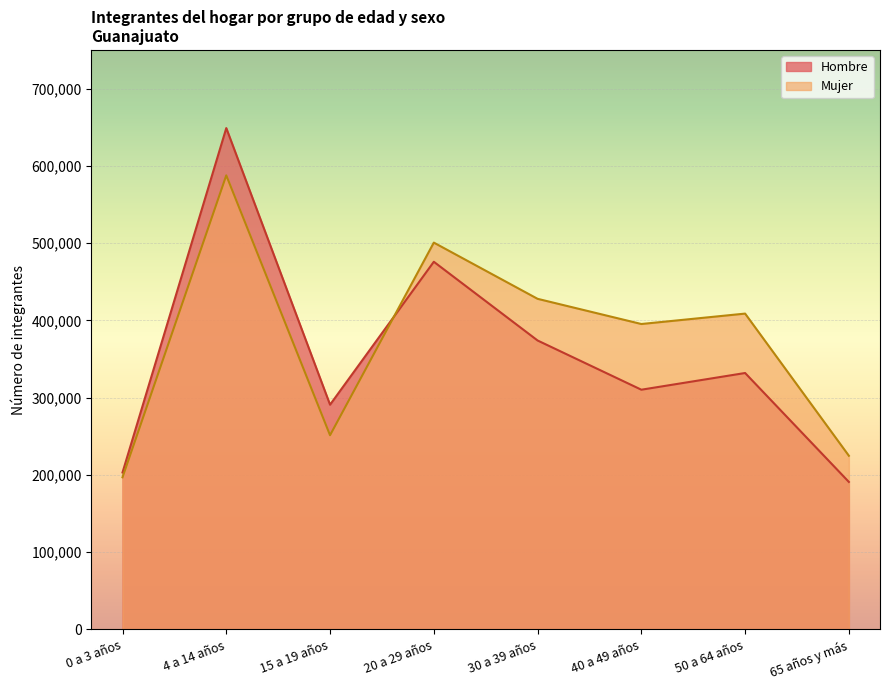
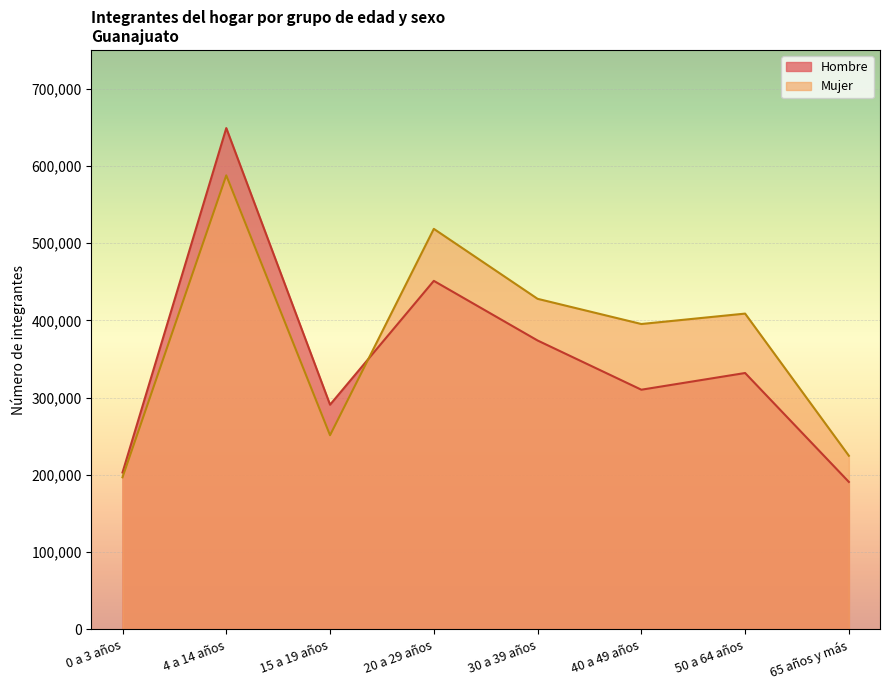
Hombre, 20 a 29 años: 480,000 -> 450,000
Mujer, 20 a 29 años: 500,000 -> 520,000
